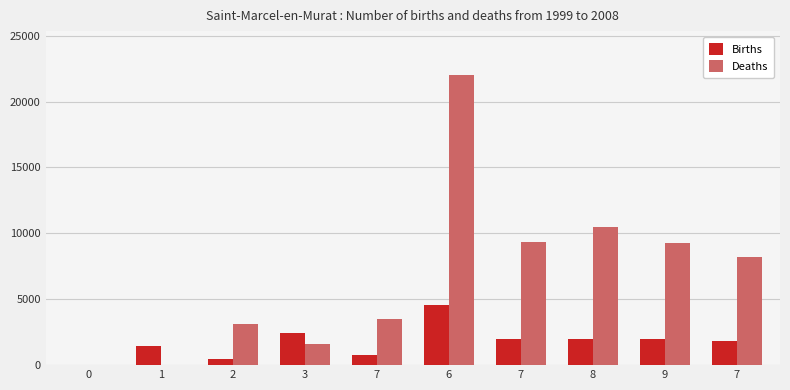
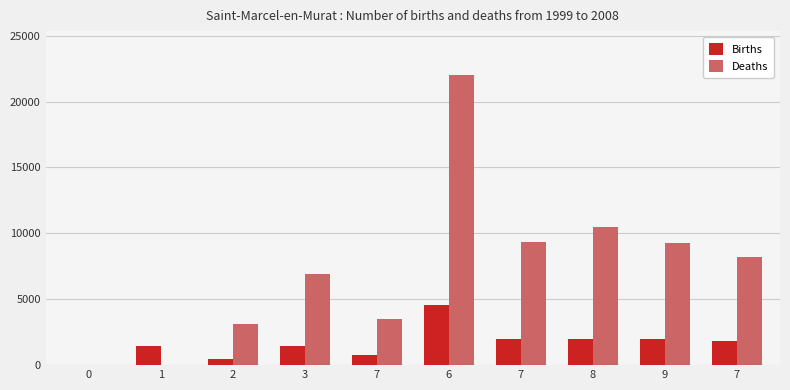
Births, 3: 2500 -> 1400
Deaths, 3: 1600 -> 6900
